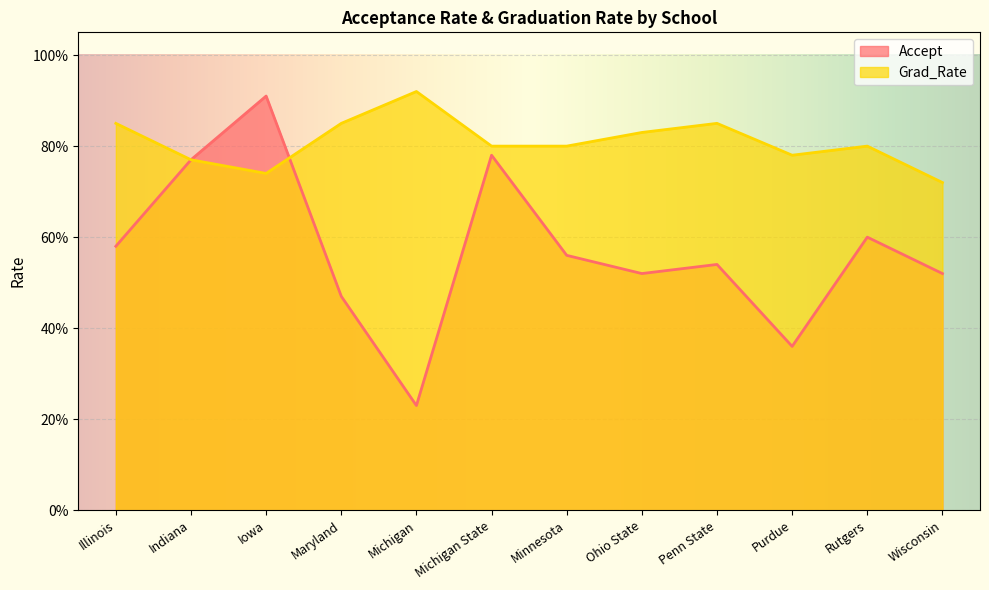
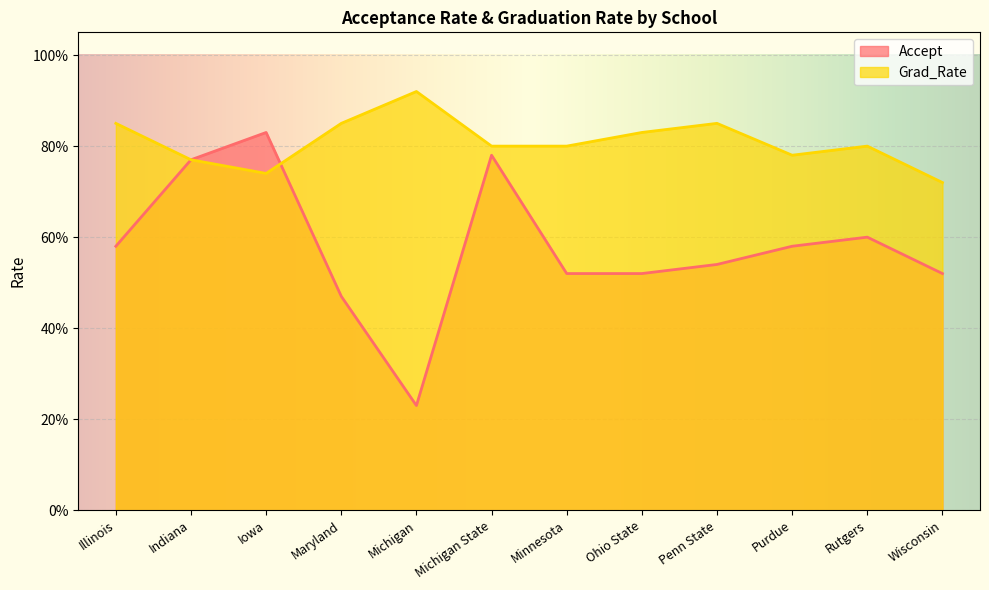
Accept, Iowa: 91% -> 83%
Accept, Minnesota: 56% -> 52%
Accept, Purdue: 36% -> 58%
